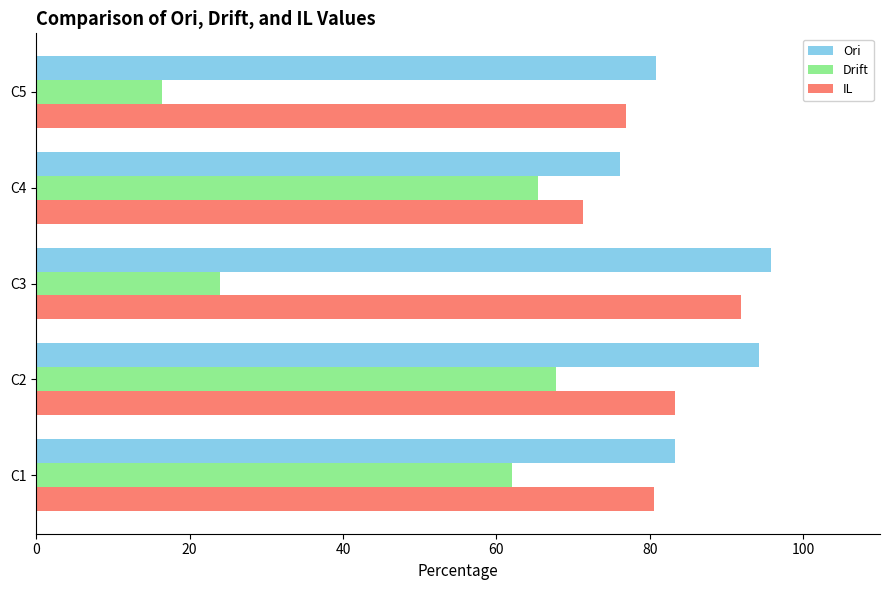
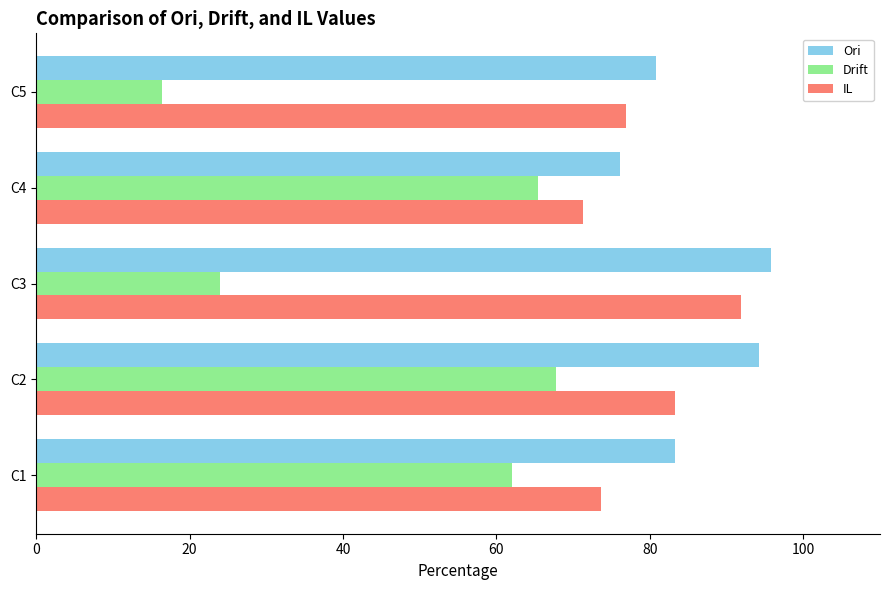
IL, C1: 80 -> 74
